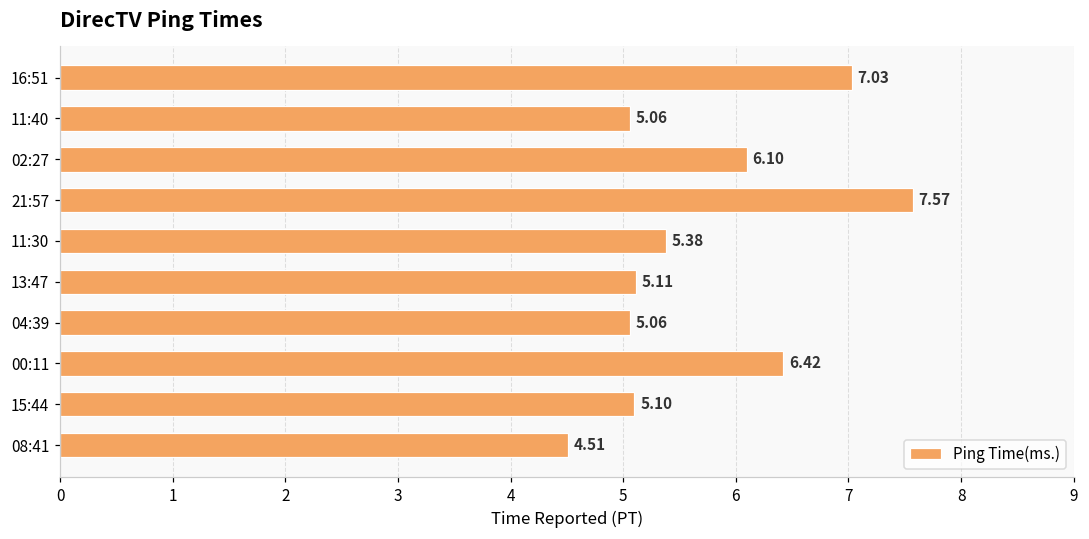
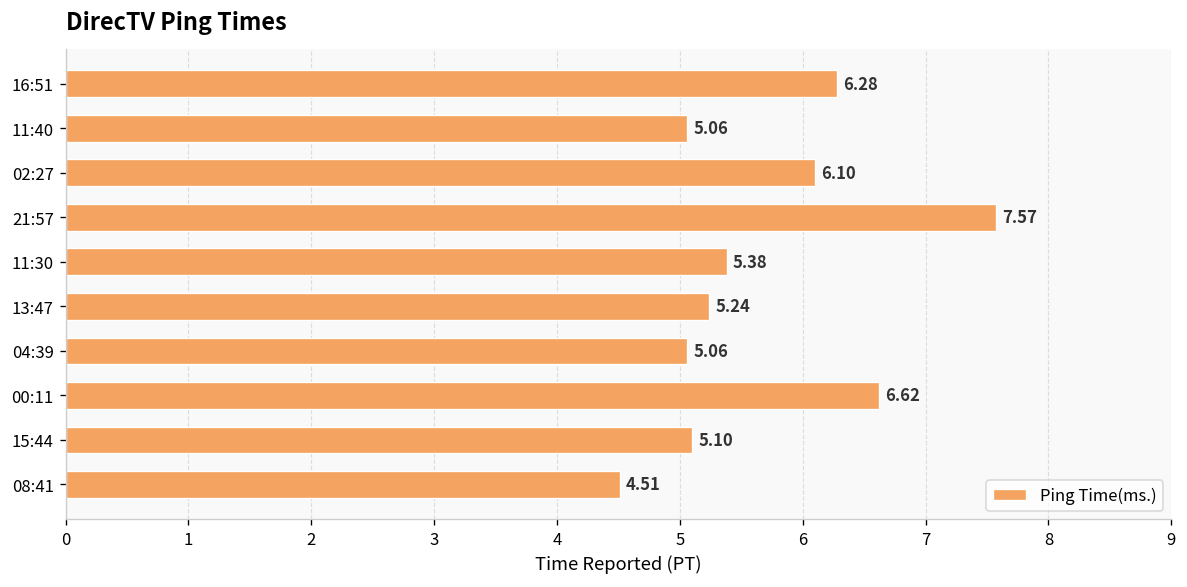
16:51: 7.03 -> 6.28
13:47: 5.11 -> 5.24
00:11: 6.42 -> 6.62
